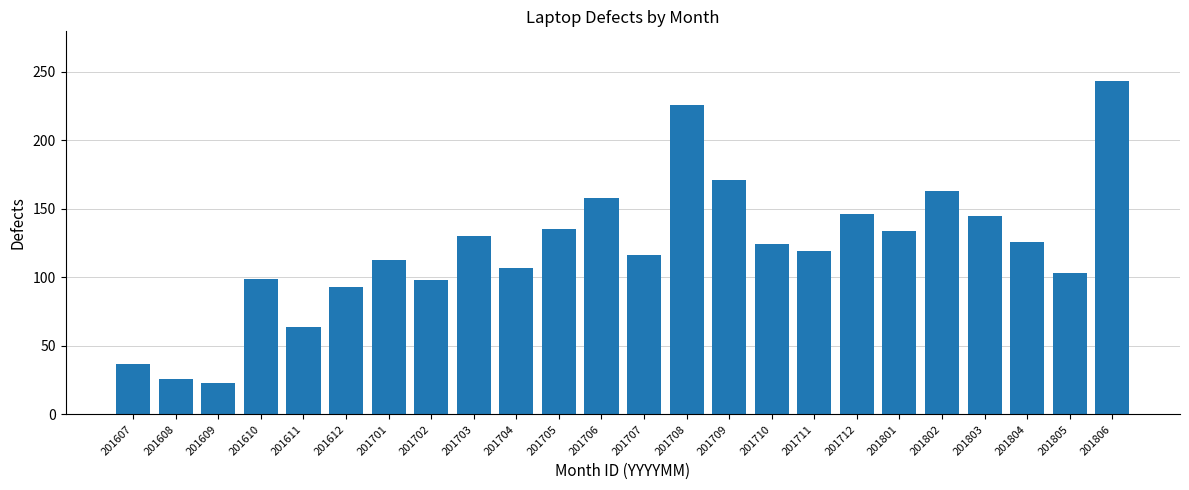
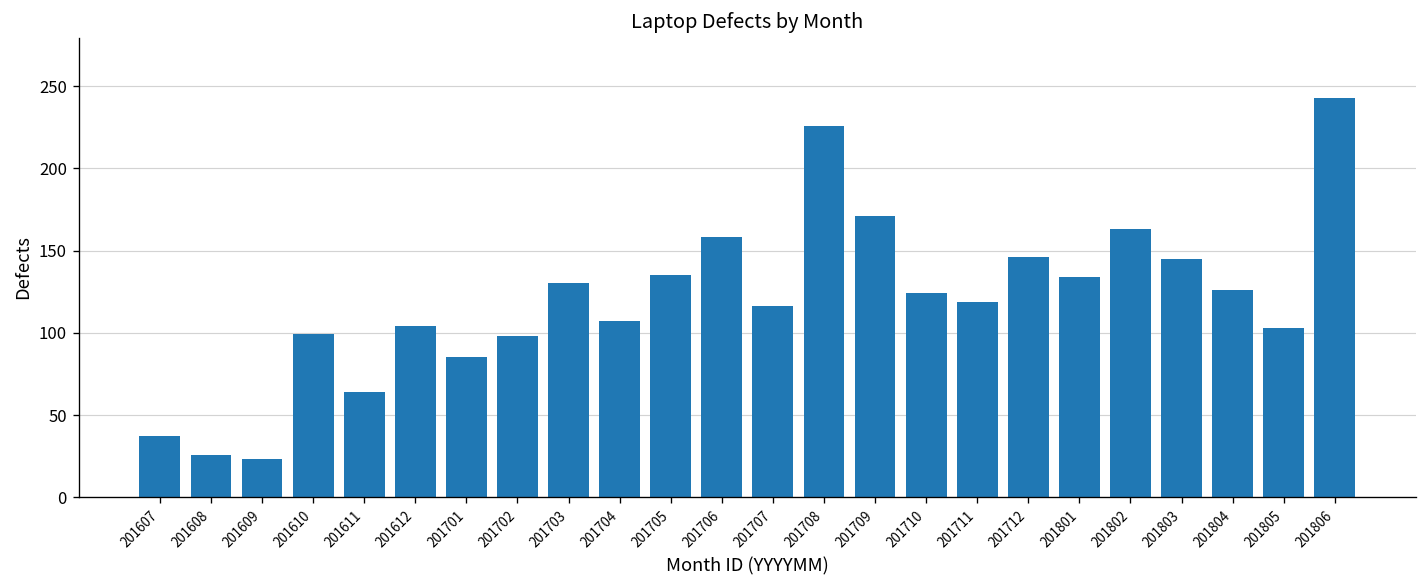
201612: 93 -> 104
201701: 113 -> 85
